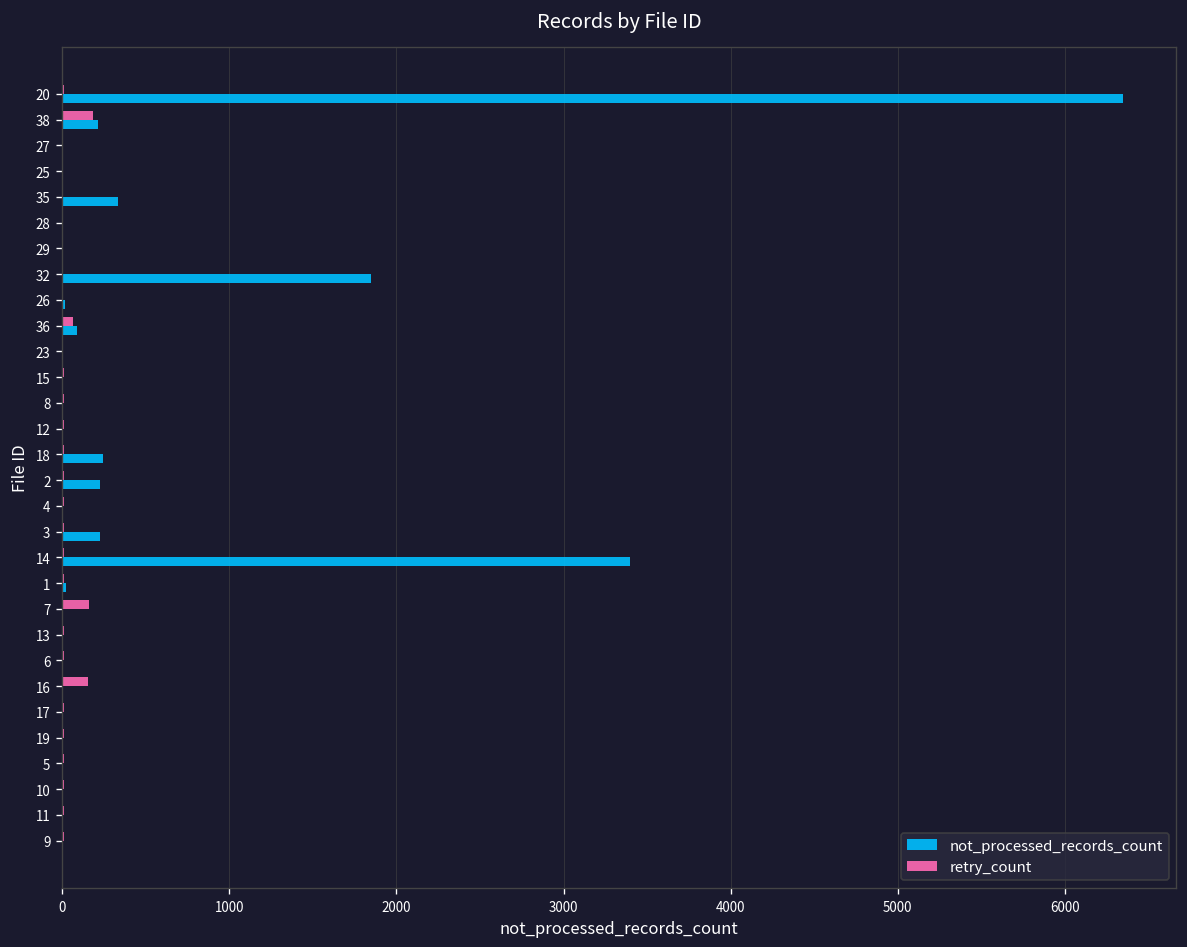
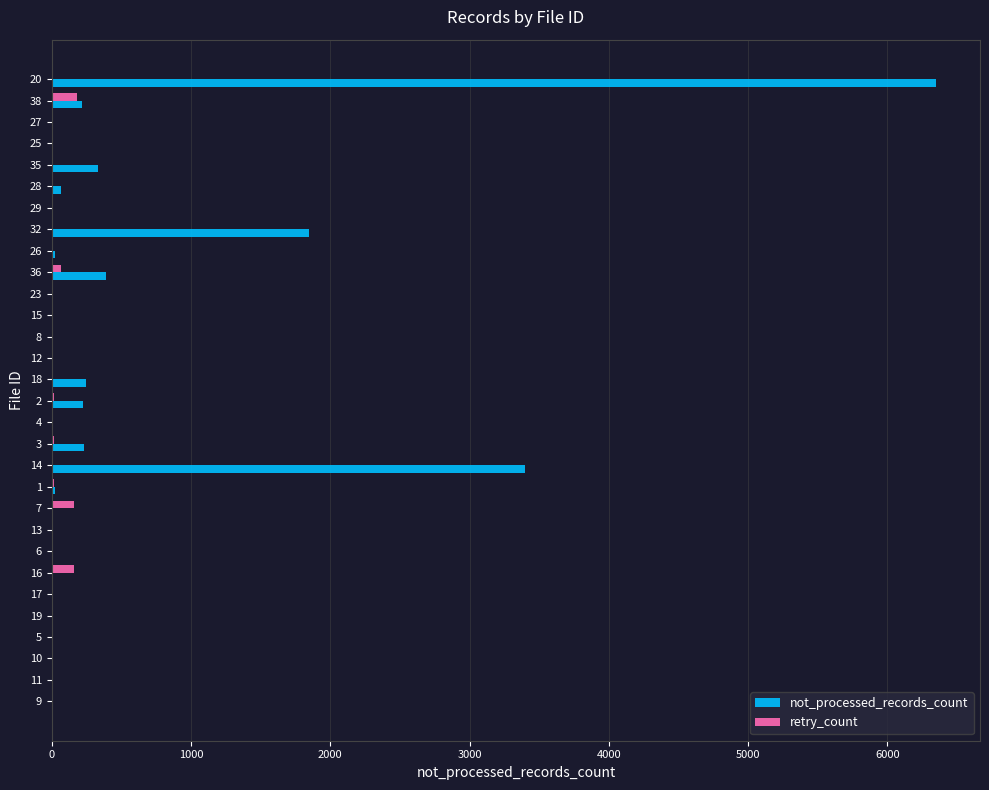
not_processed_records_count, 28: 10 -> 70
not_processed_records_count, 36: 90 -> 390
